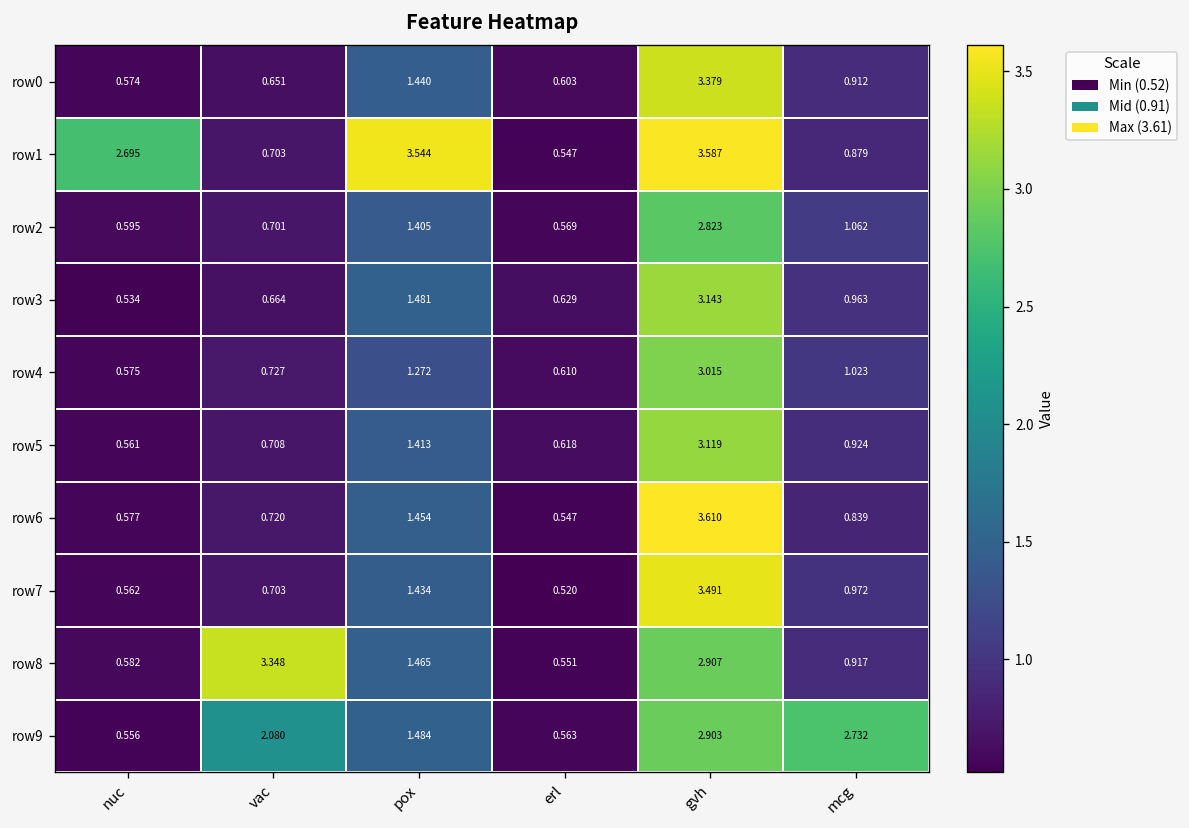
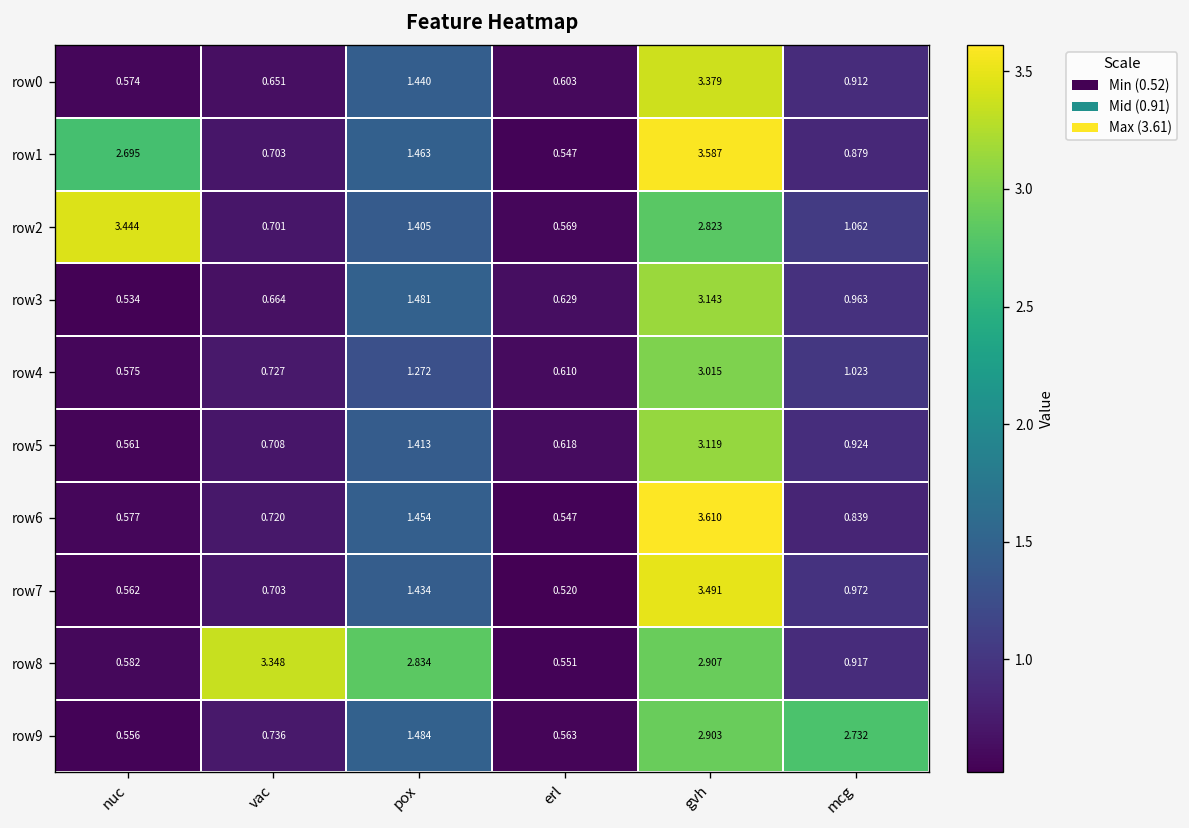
row1, pox: 3.544 -> 1.463
row2, nuc: 0.595 -> 3.444
row8, pox: 1.465 -> 2.834
row9, vac: 2.080 -> 0.736
